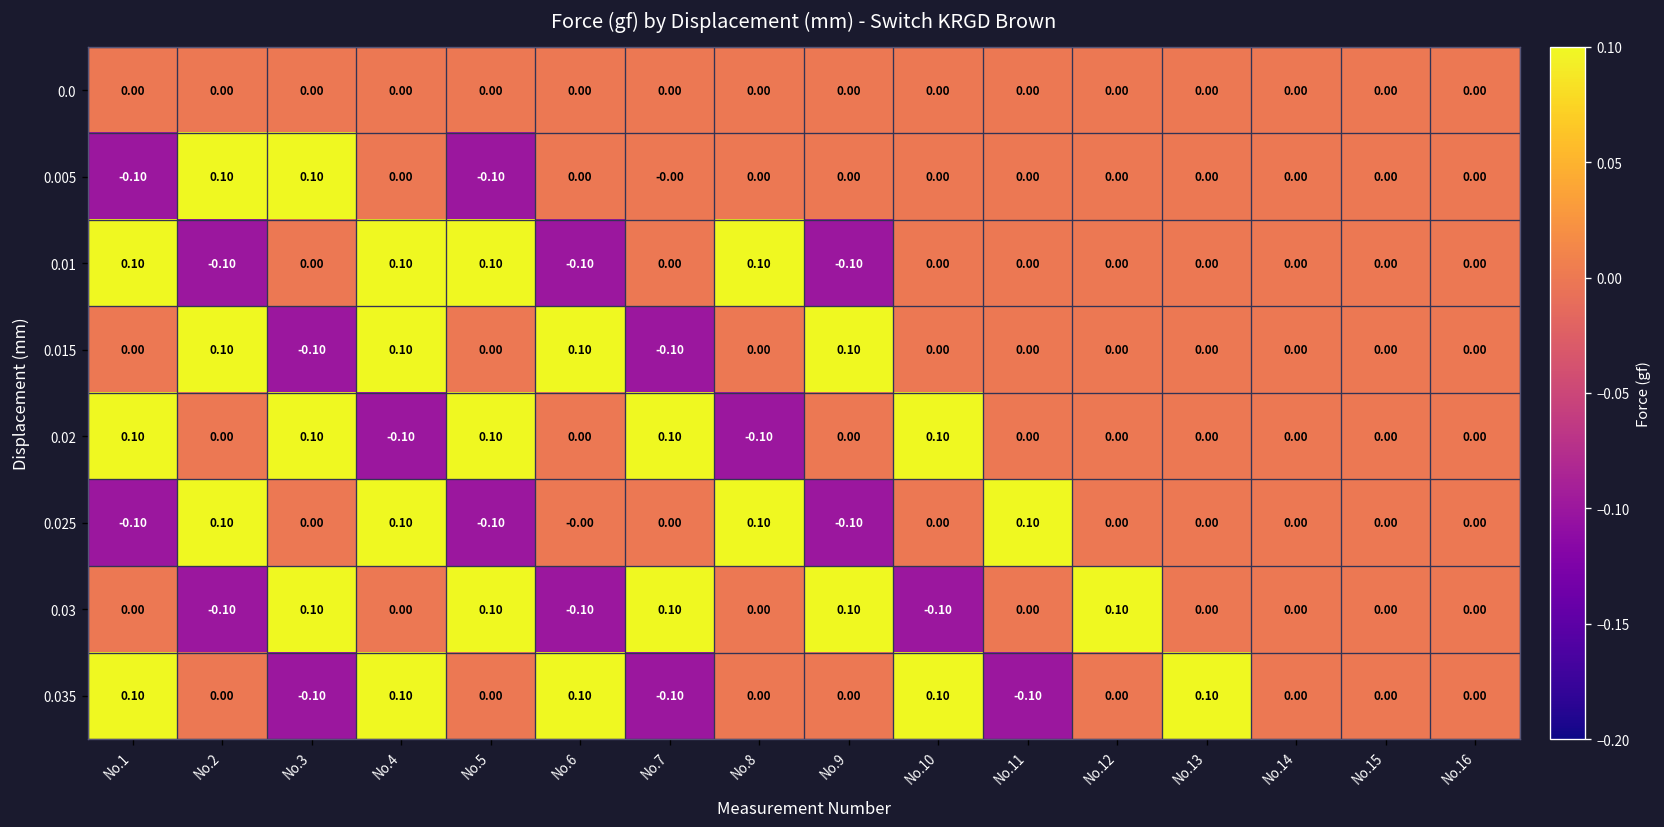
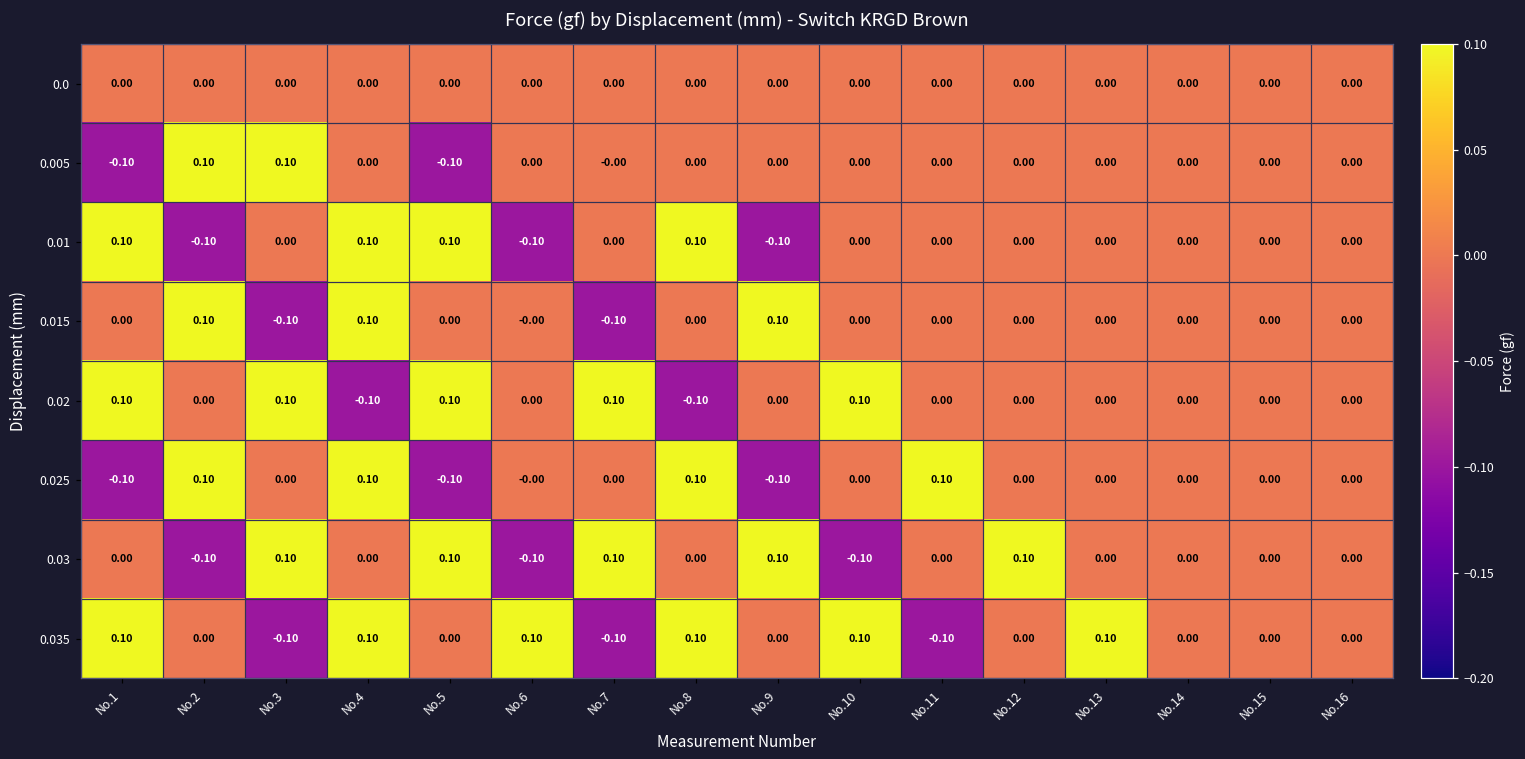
0.015, No.6: 0.10 -> -0.00
0.035, No.8: 0.00 -> 0.10
